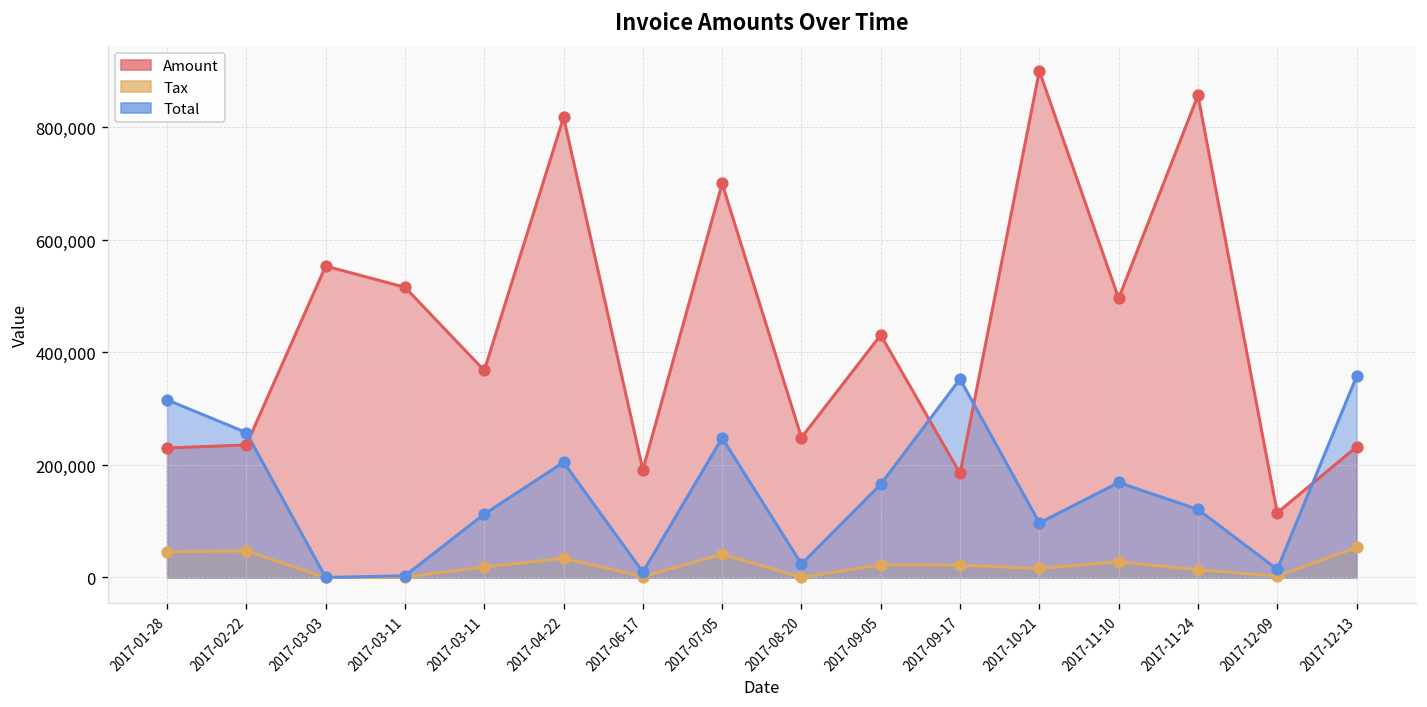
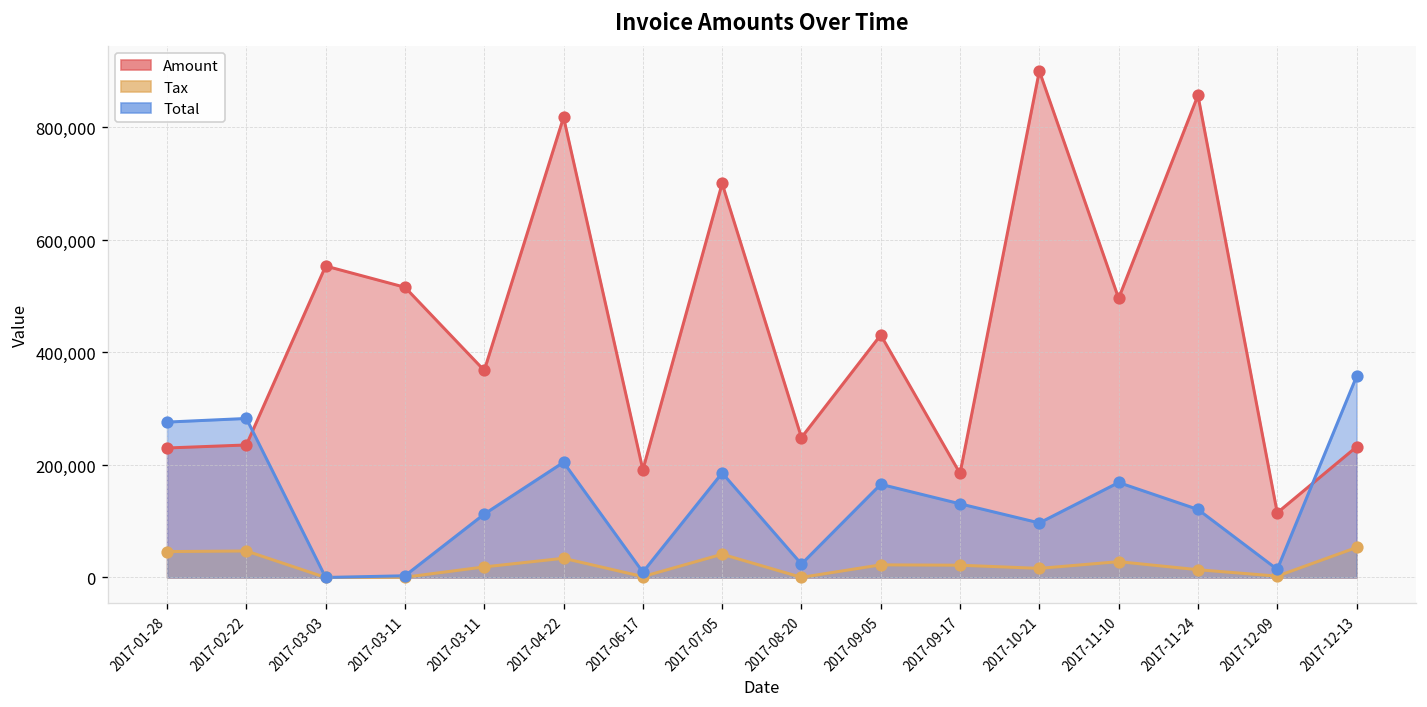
Total, 2017-01-28: 320,000 -> 280,000
Total, 2017-02-22: 260,000 -> 280,000
Total, 2017-07-05: 250,000 -> 190,000
Total, 2017-09-17: 350,000 -> 130,000
